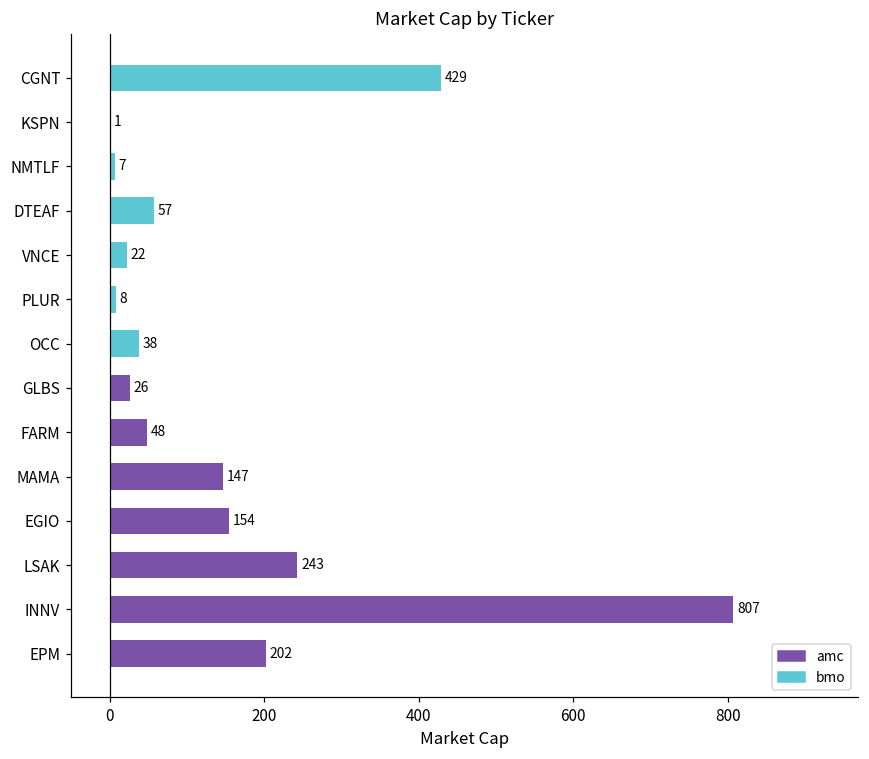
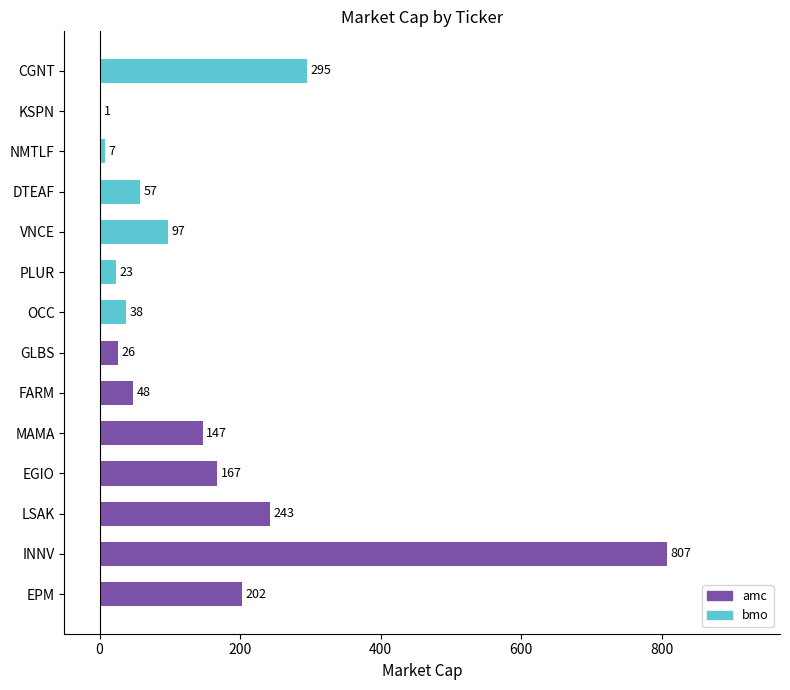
CGNT: 429 -> 295
VNCE: 22 -> 97
PLUR: 8 -> 23
EGIO: 154 -> 167
